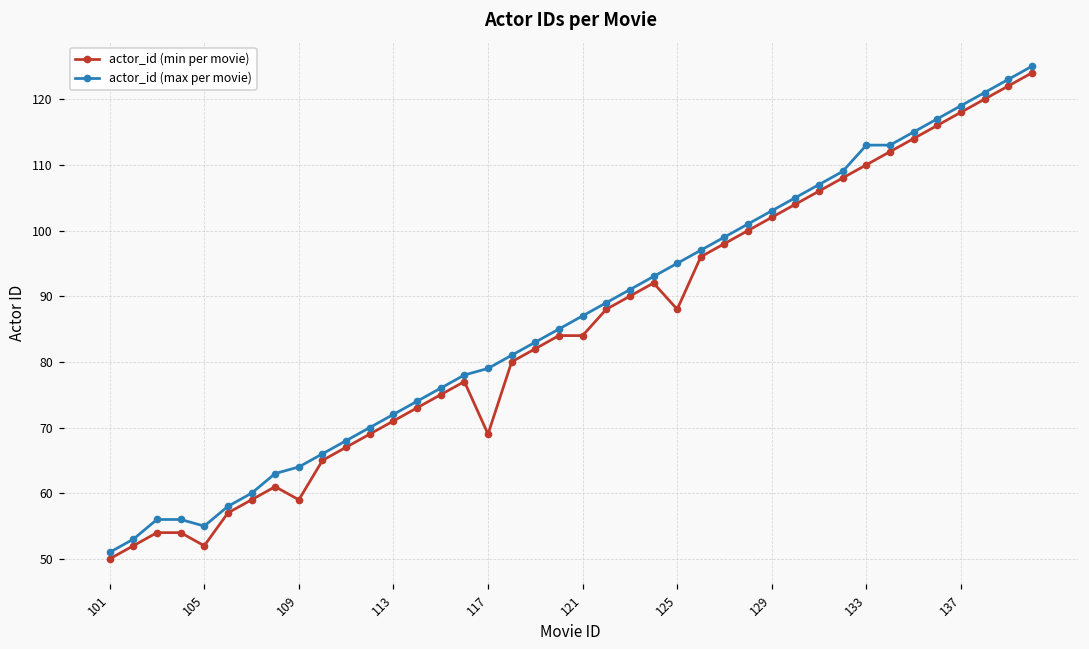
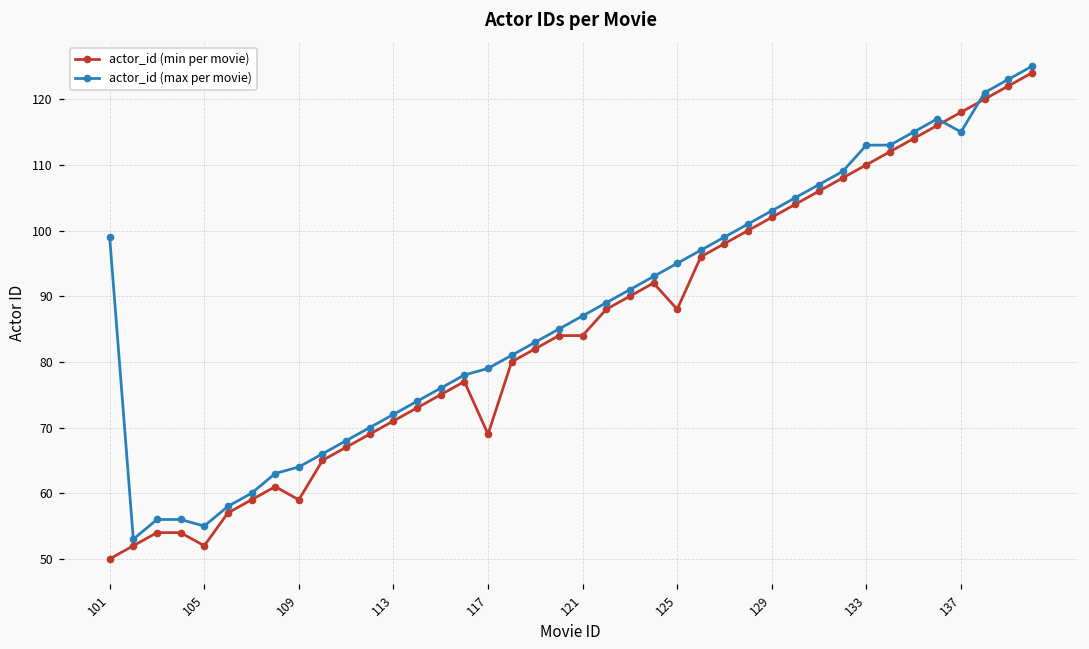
actor_id (max per movie), 101: 51 -> 99
actor_id (max per movie), 137: 119 -> 115
